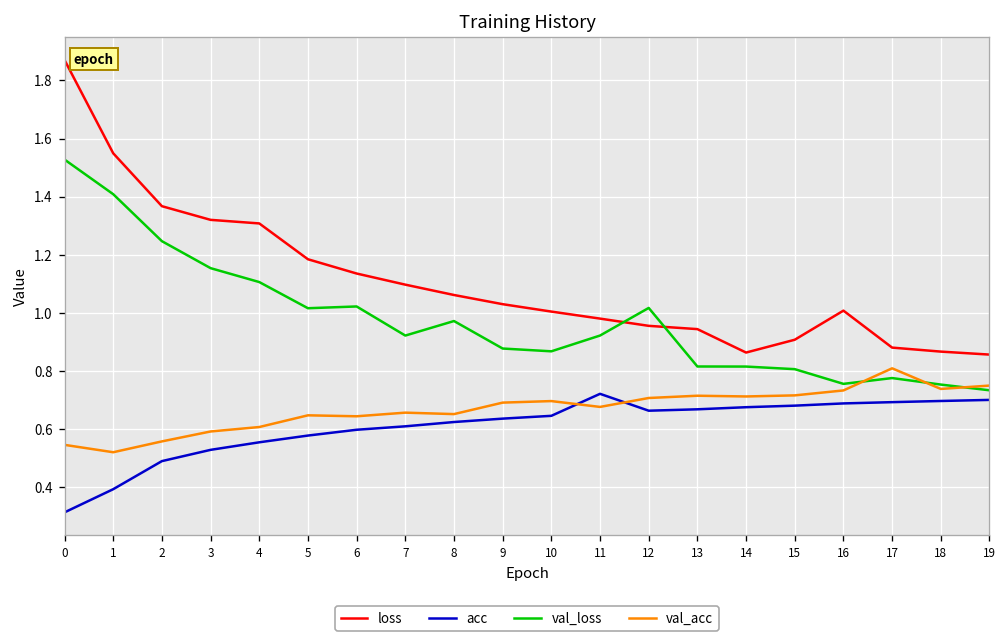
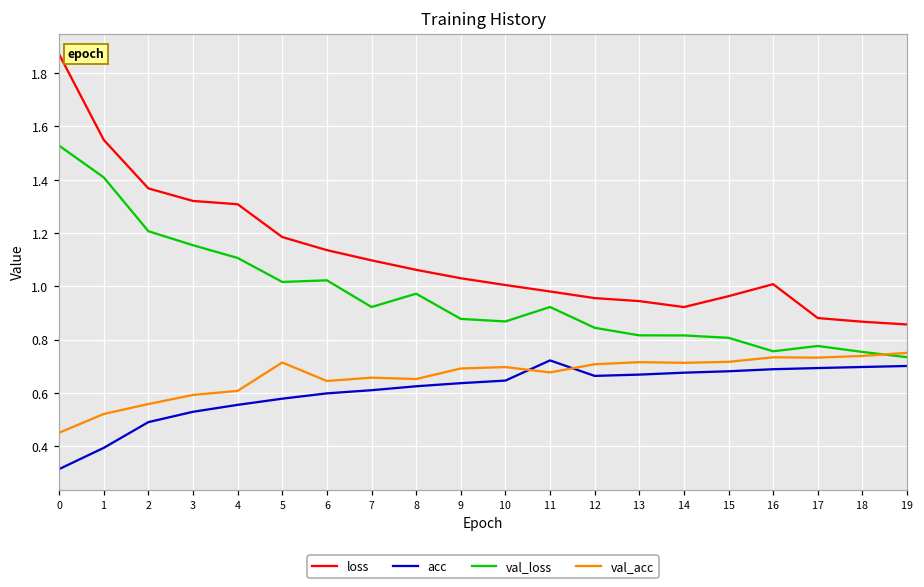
val_acc, 0: 0.55 -> 0.45
val_loss, 2: 1.25 -> 1.21
val_acc, 5: 0.65 -> 0.71
val_loss, 12: 1.02 -> 0.84
loss, 14: 0.86 -> 0.92
loss, 15: 0.91 -> 0.96
val_acc, 17: 0.81 -> 0.73
